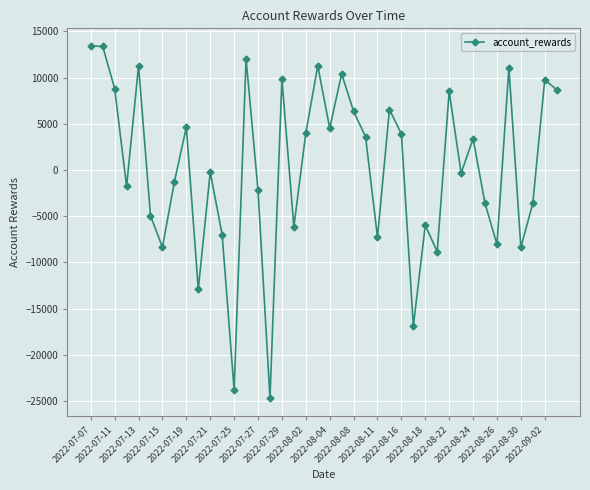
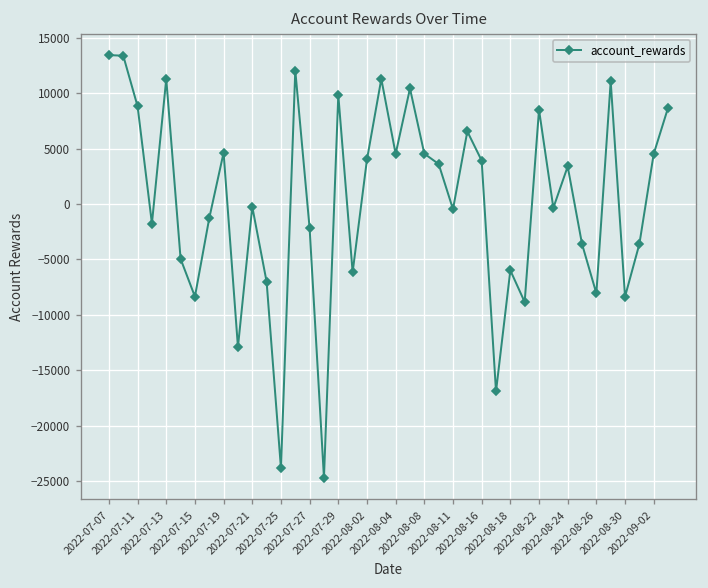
2022-08-08: 6000 -> 5000
2022-08-11: -7000 -> 0
2022-09-02: 10000 -> 5000
